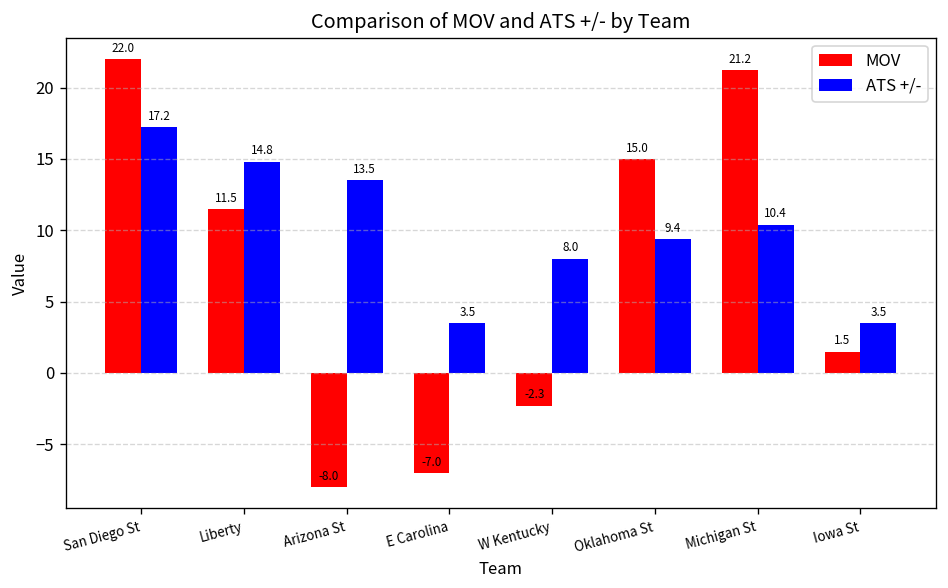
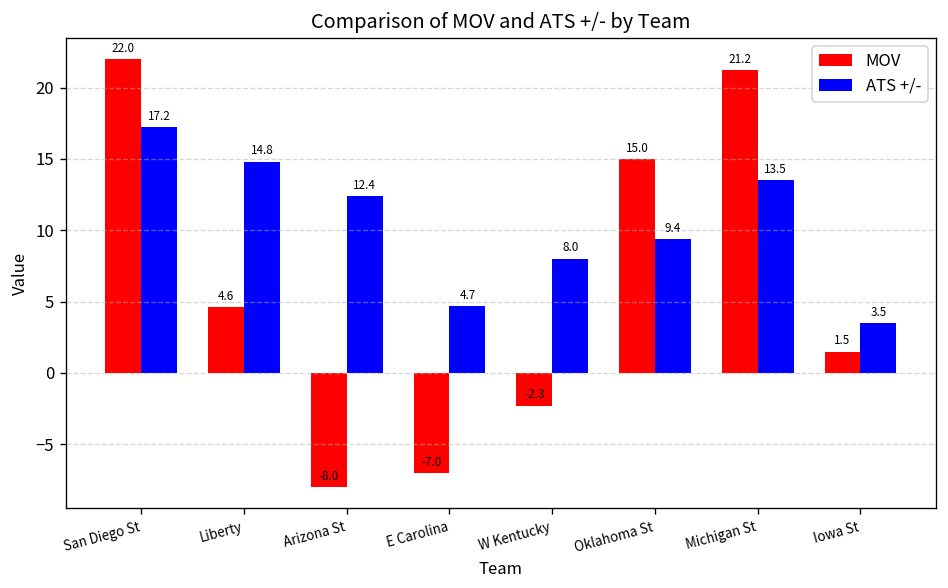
MOV, Liberty: 11.5 -> 4.6
ATS +/-, Arizona St: 13.5 -> 12.4
ATS +/-, E Carolina: 3.5 -> 4.7
ATS +/-, Michigan St: 10.4 -> 13.5
